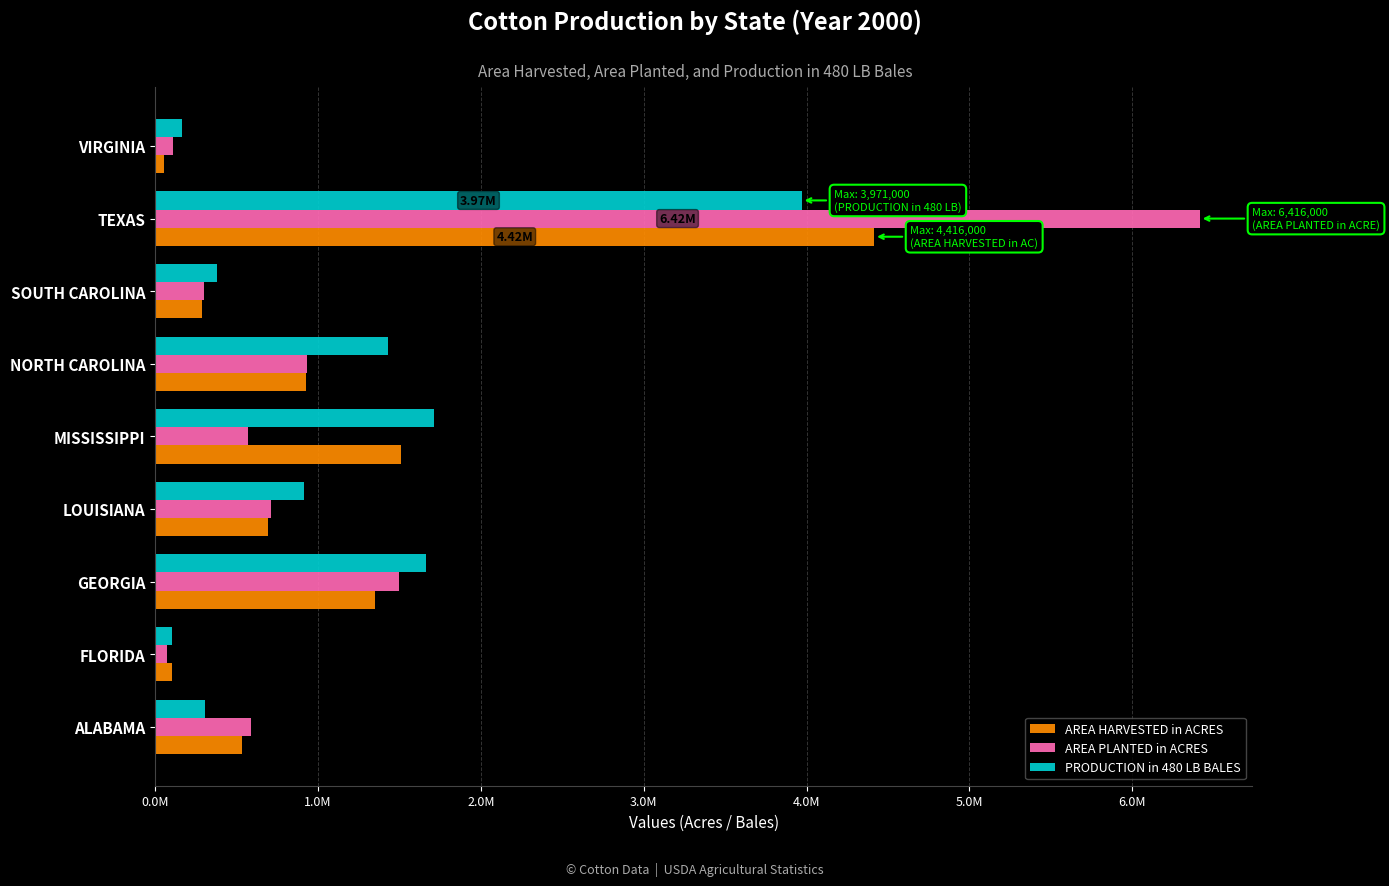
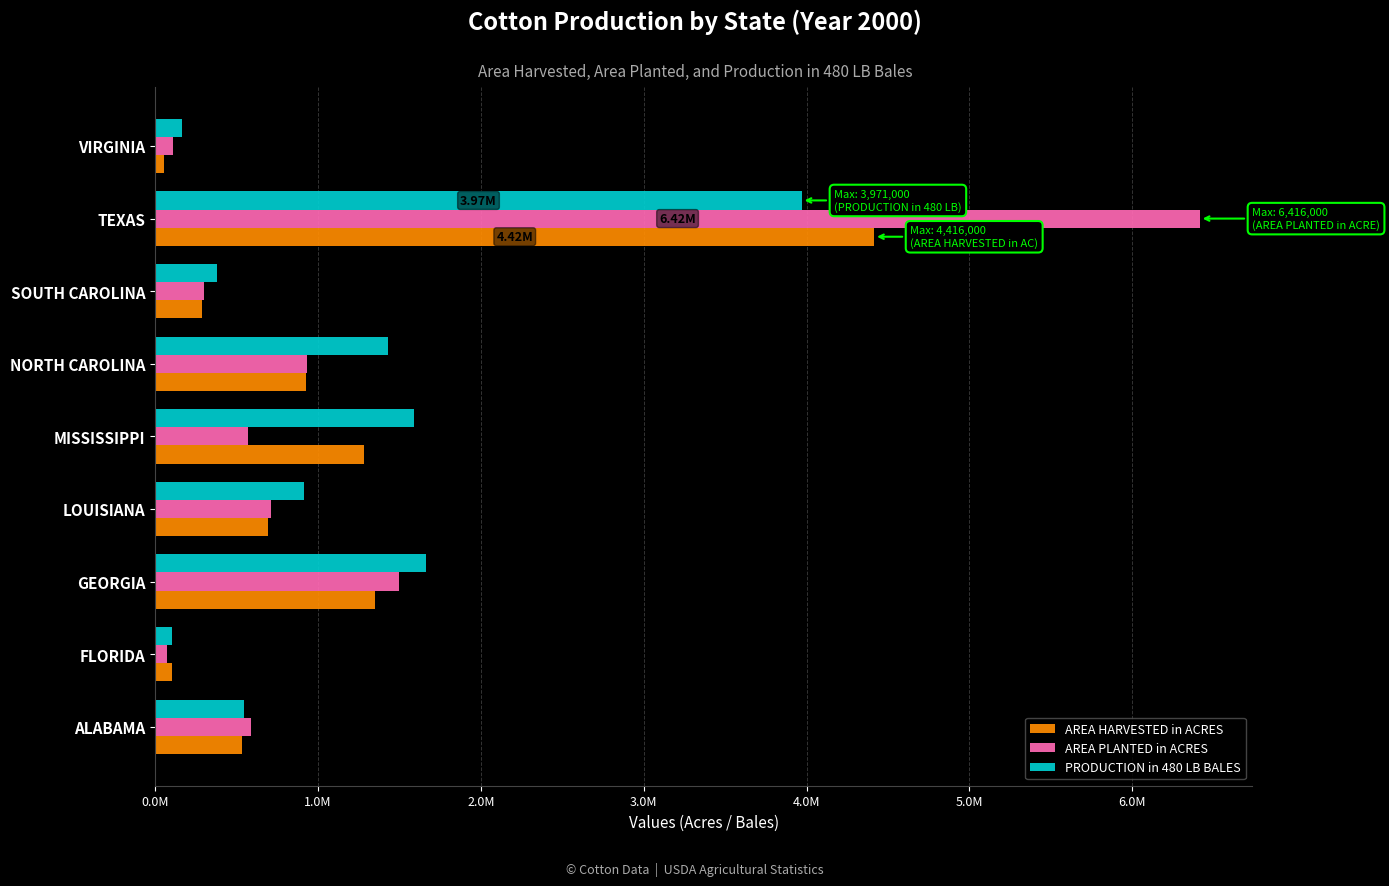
PRODUCTION in 480 LB BALES, MISSISSIPPI: 1710000 -> 1590000
AREA HARVESTED in ACRES, MISSISSIPPI: 1510000 -> 1280000
PRODUCTION in 480 LB BALES, ALABAMA: 300000 -> 540000
